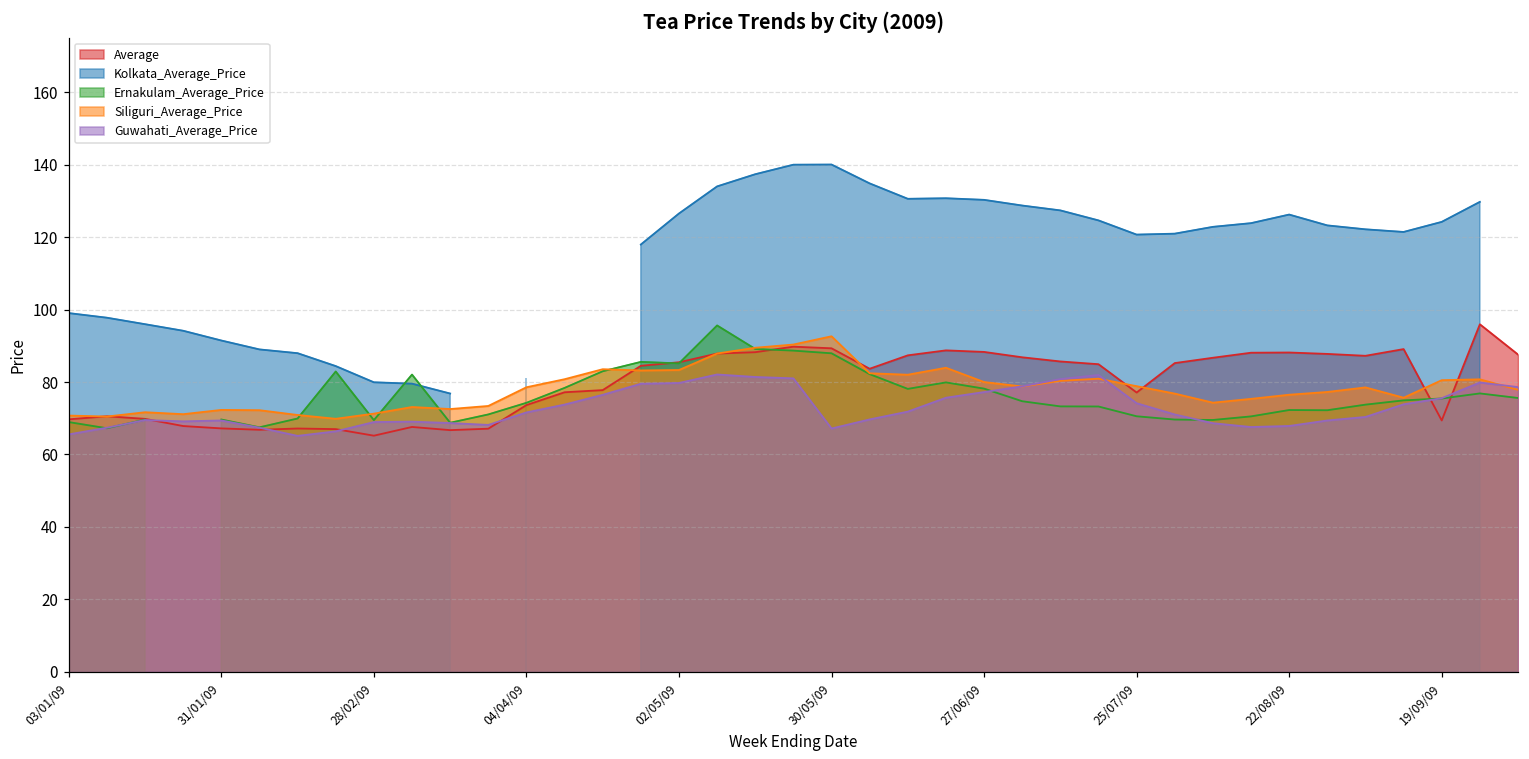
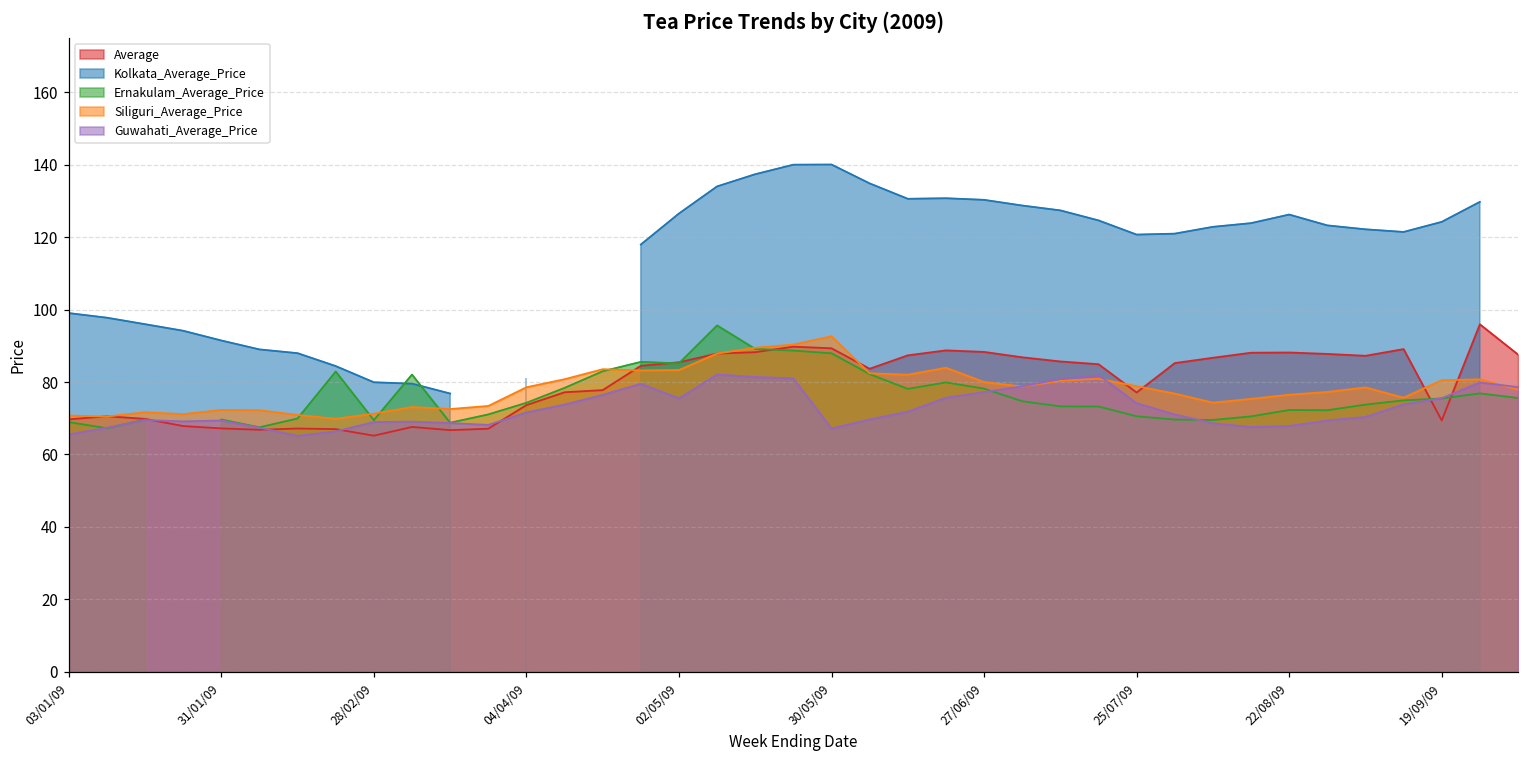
Guwahati_Average_Price, 02/05/09: 80 -> 75
